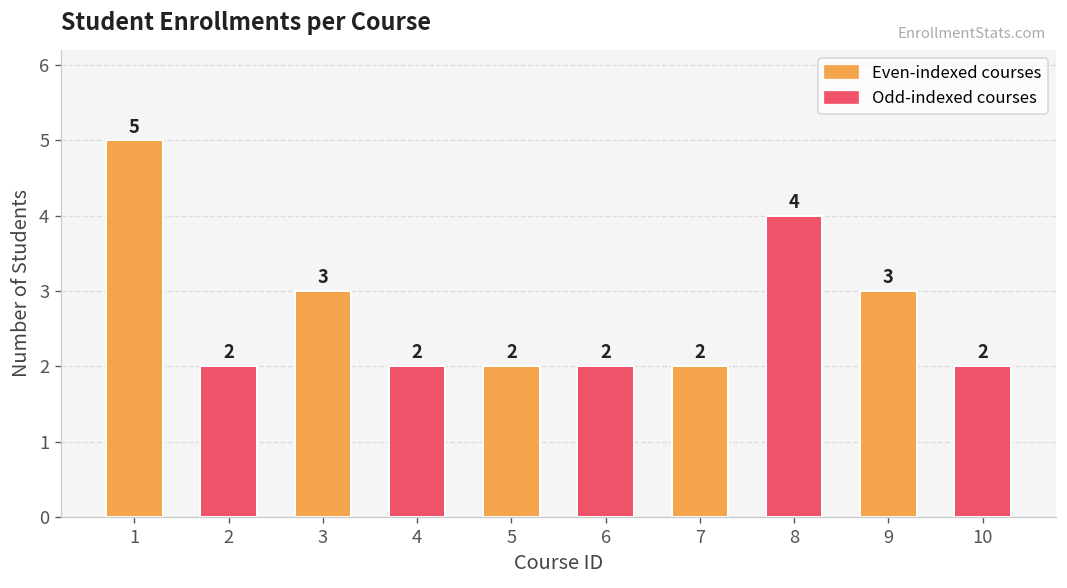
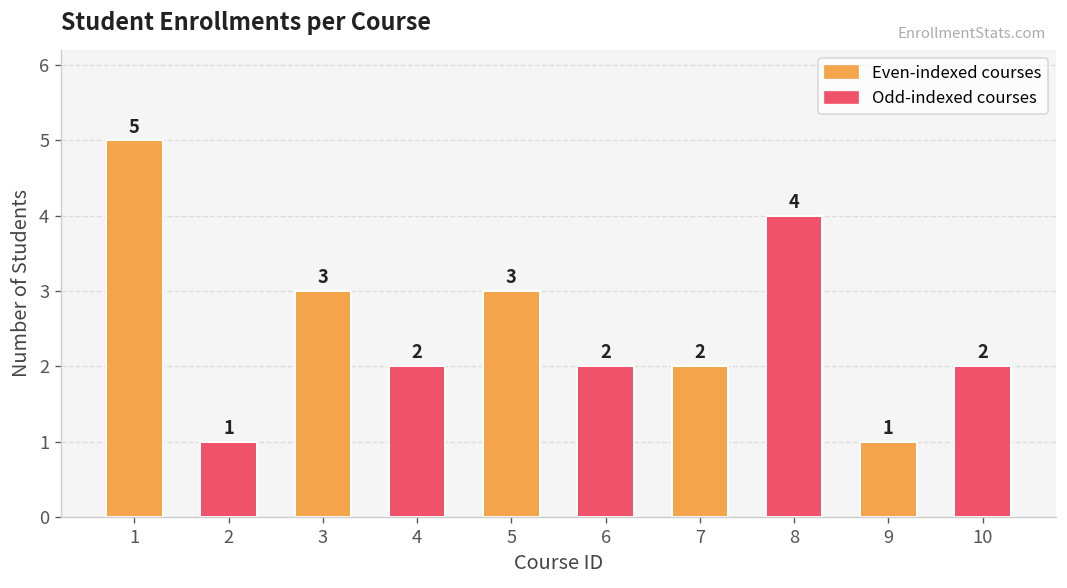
2: 2 -> 1
5: 2 -> 3
9: 3 -> 1
